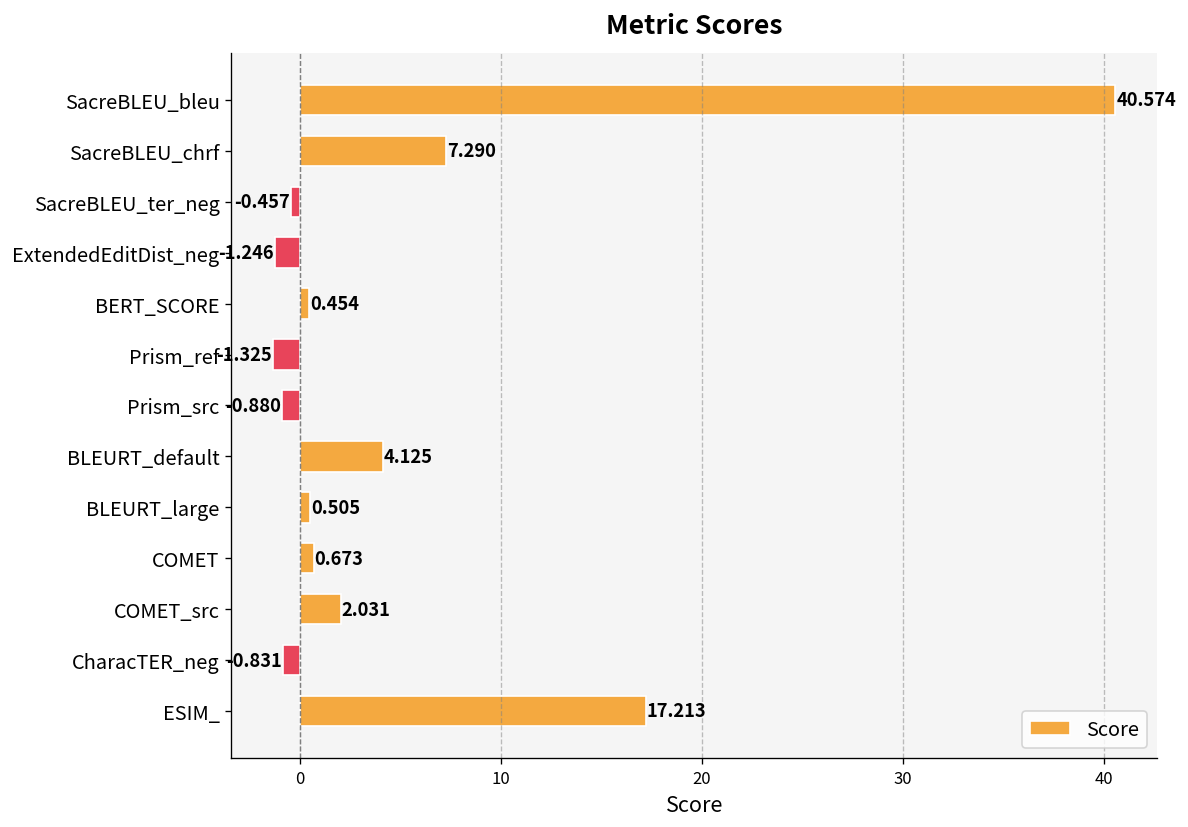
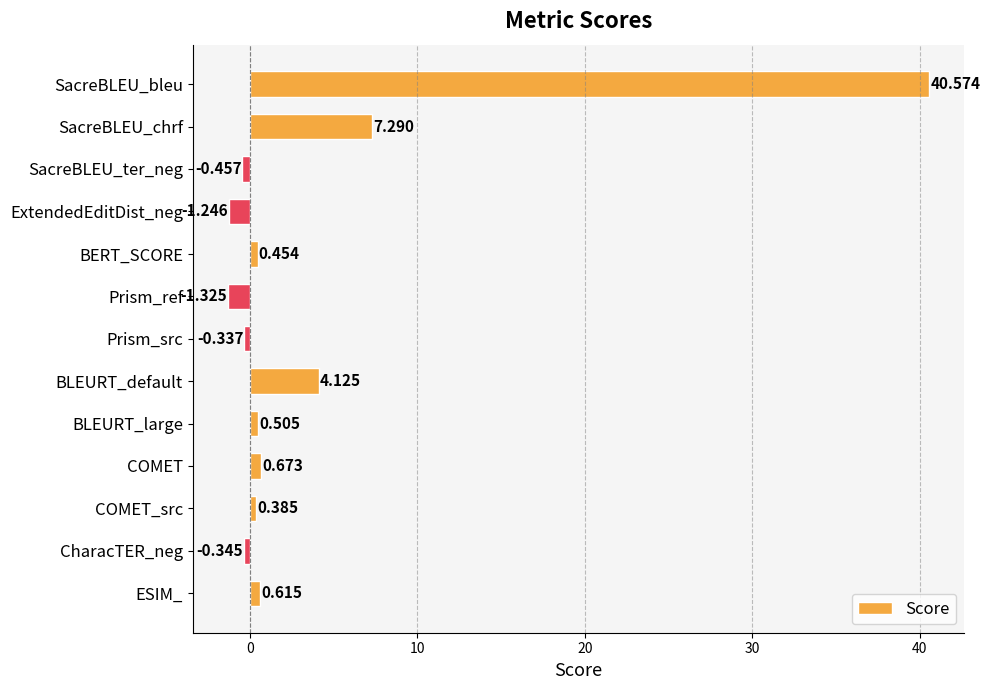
Prism_src: -0.880 -> -0.337
COMET_src: 2.031 -> 0.385
CharacTER_neg: -0.831 -> -0.345
ESIM_: 17.213 -> 0.615
